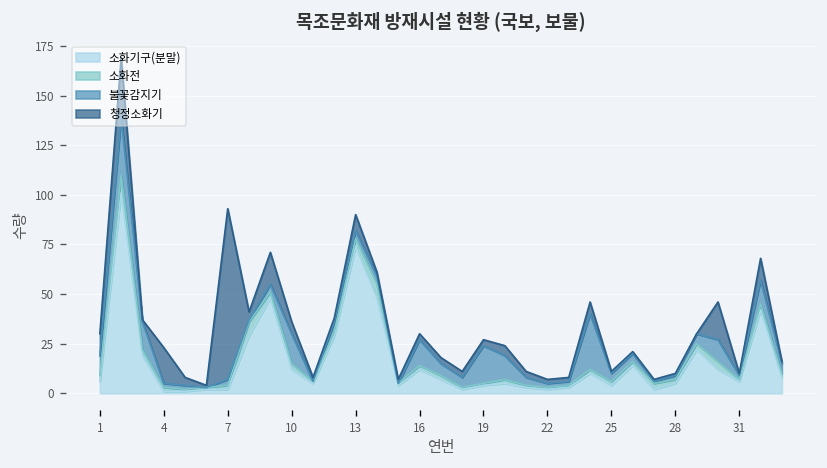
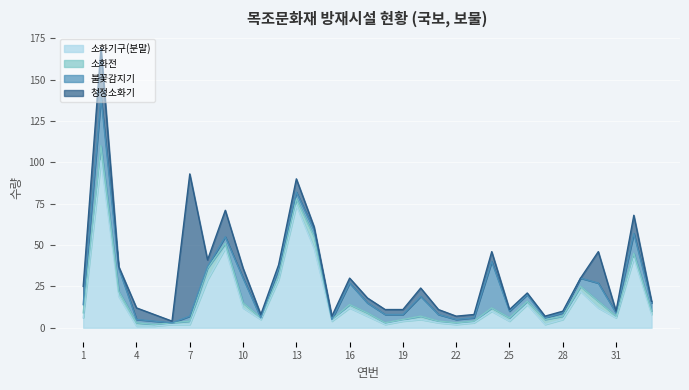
불꽃감지기, 1: 10 -> 5
청정소화기, 4: 18 -> 7
불꽃감지기, 19: 19 -> 3
